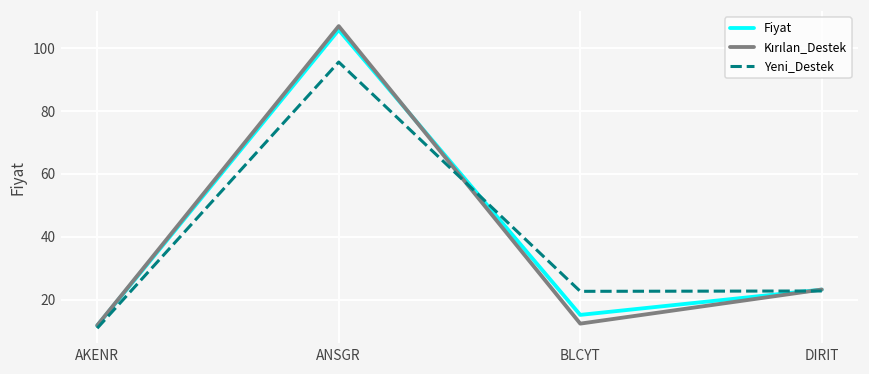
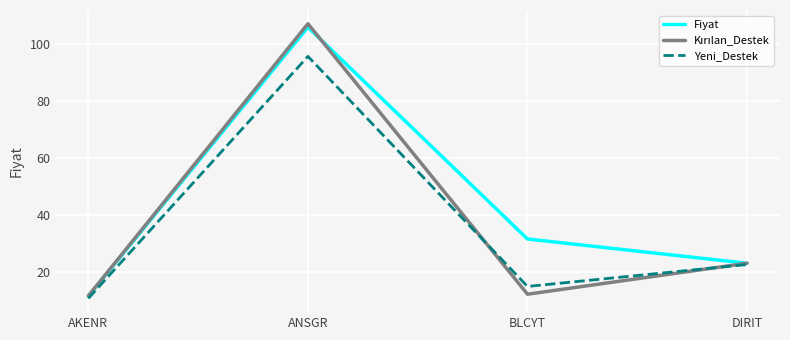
Fiyat, BLCYT: 15 -> 32
Yeni_Destek, BLCYT: 23 -> 15
